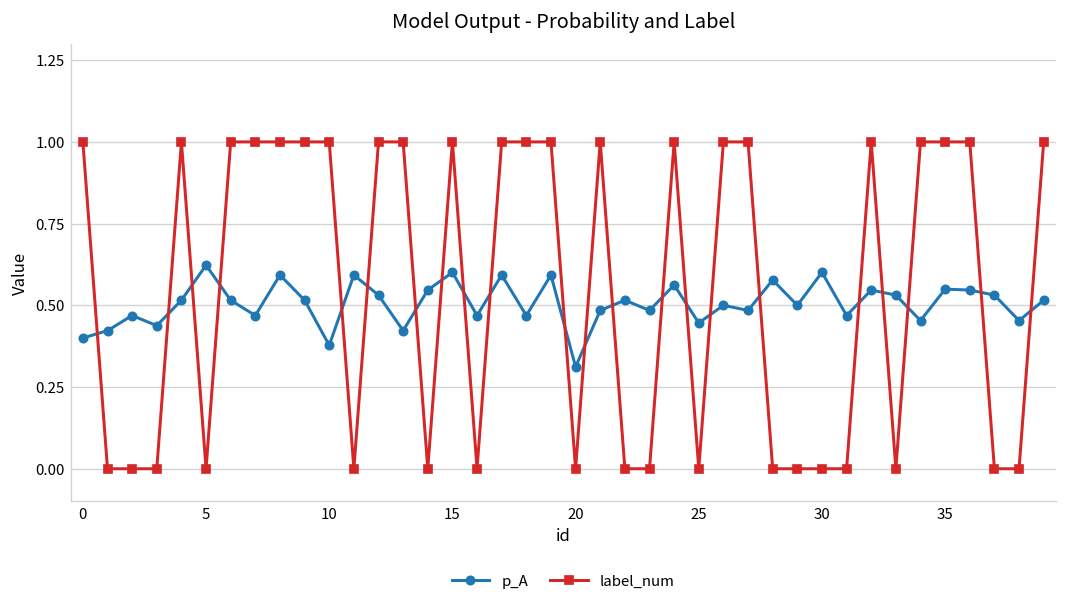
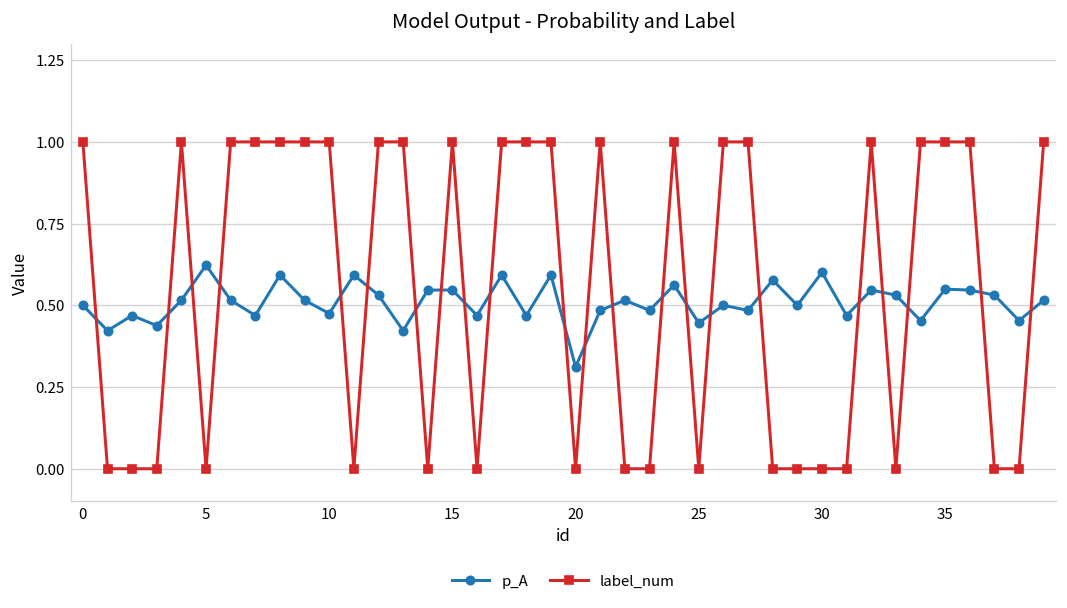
p_A, 0: 0.4 -> 0.5
p_A, 10: 0.38 -> 0.47
p_A, 15: 0.60 -> 0.55
